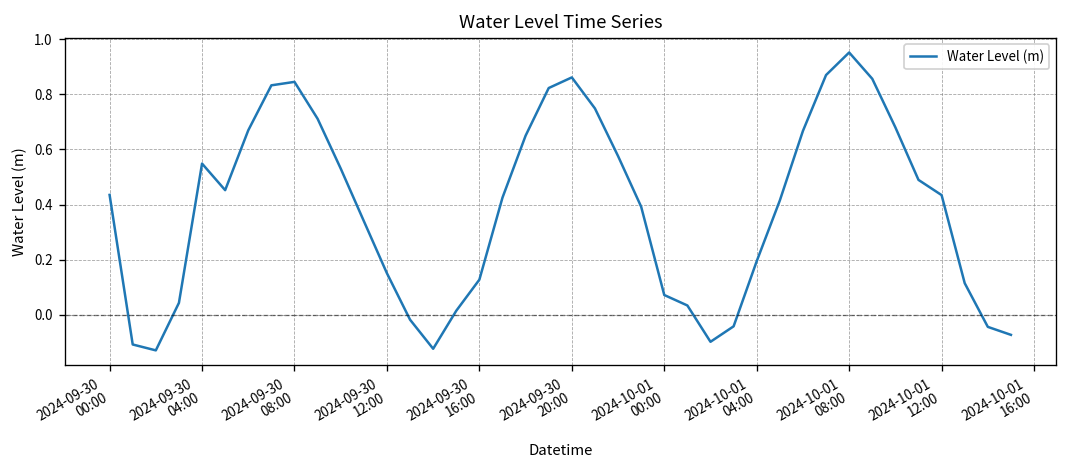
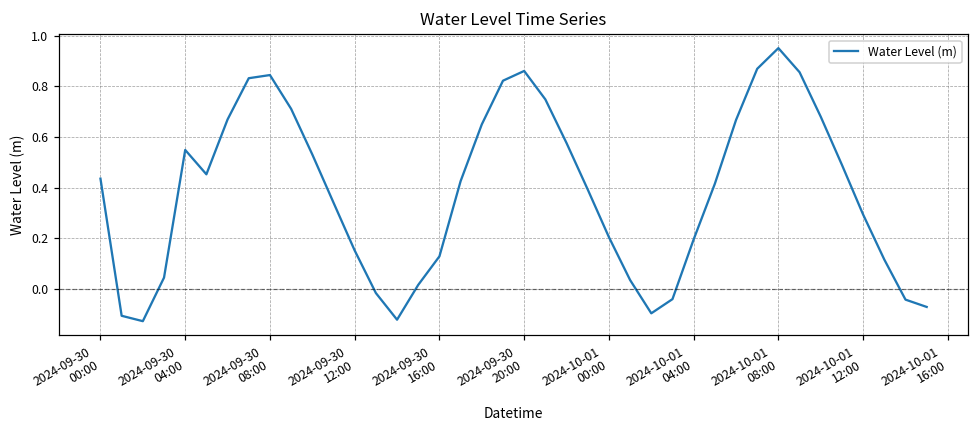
2024-10-01 00:00: 0.07 -> 0.20
2024-10-01 12:00: 0.43 -> 0.29
